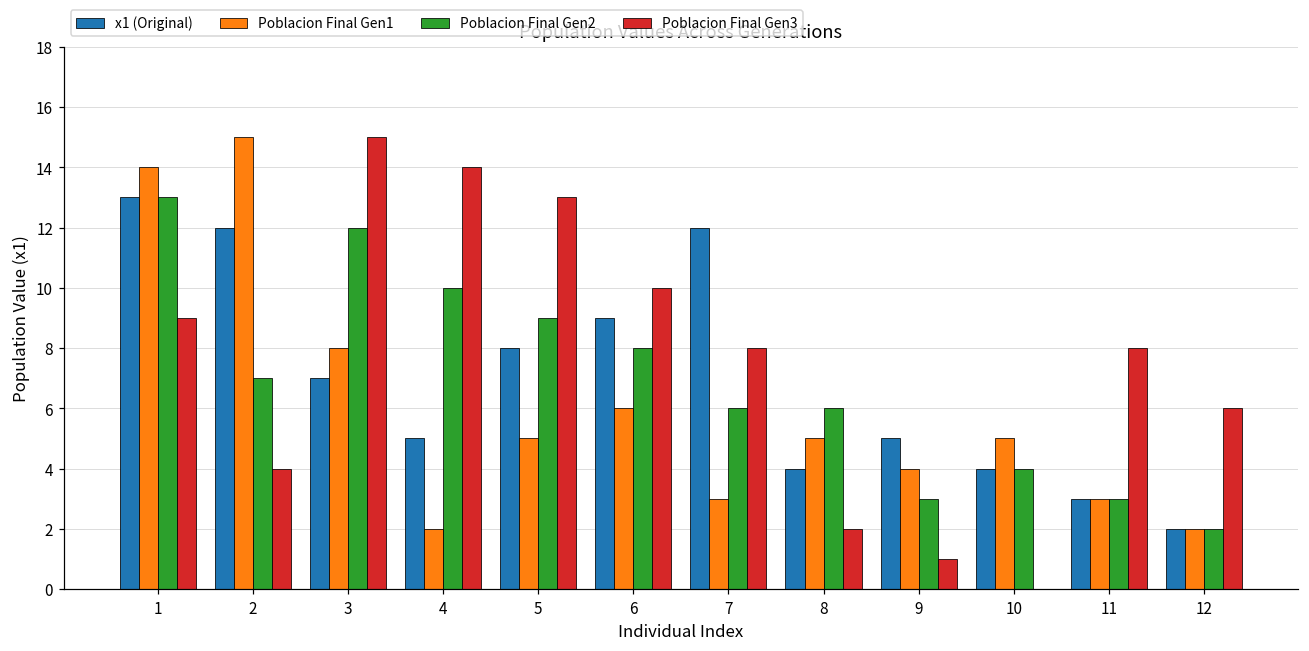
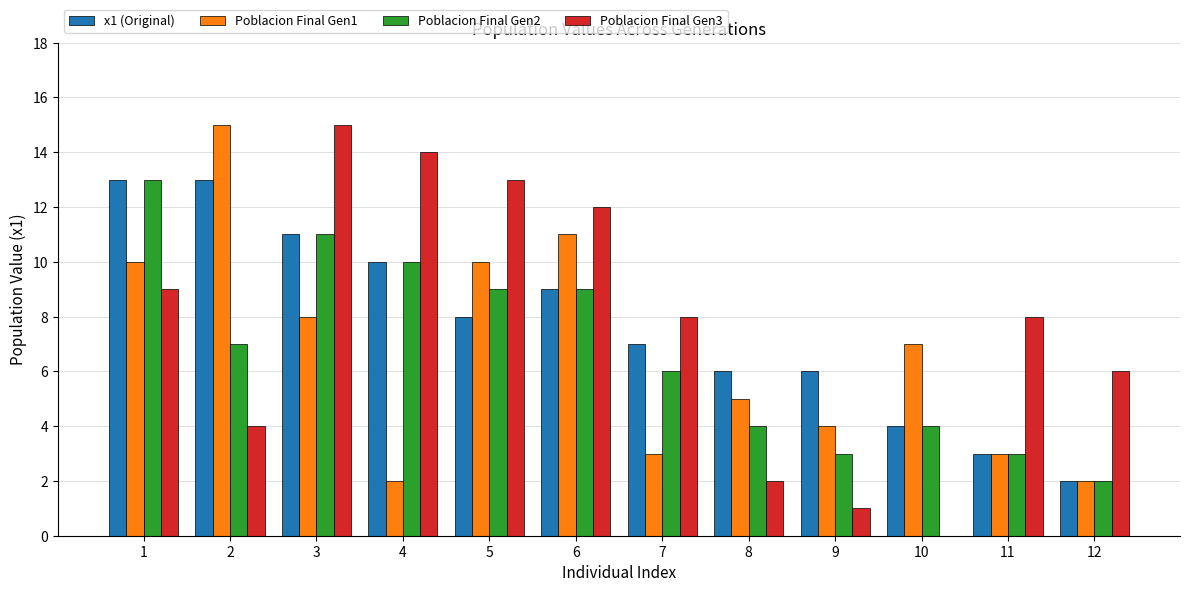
Poblacion Final Gen1, 1: 14 -> 10
x1 (Original), 2: 12 -> 13
x1 (Original), 3: 7 -> 11
Poblacion Final Gen2, 3: 12 -> 11
x1 (Original), 4: 5 -> 10
Poblacion Final Gen1, 5: 5 -> 10
Poblacion Final Gen1, 6: 6 -> 11
Poblacion Final Gen2, 6: 8 -> 9
Poblacion Final Gen3, 6: 10 -> 12
x1 (Original), 7: 12 -> 7
x1 (Original), 8: 4 -> 6
Poblacion Final Gen2, 8: 6 -> 4
x1 (Original), 9: 5 -> 6
Poblacion Final Gen1, 10: 5 -> 7
